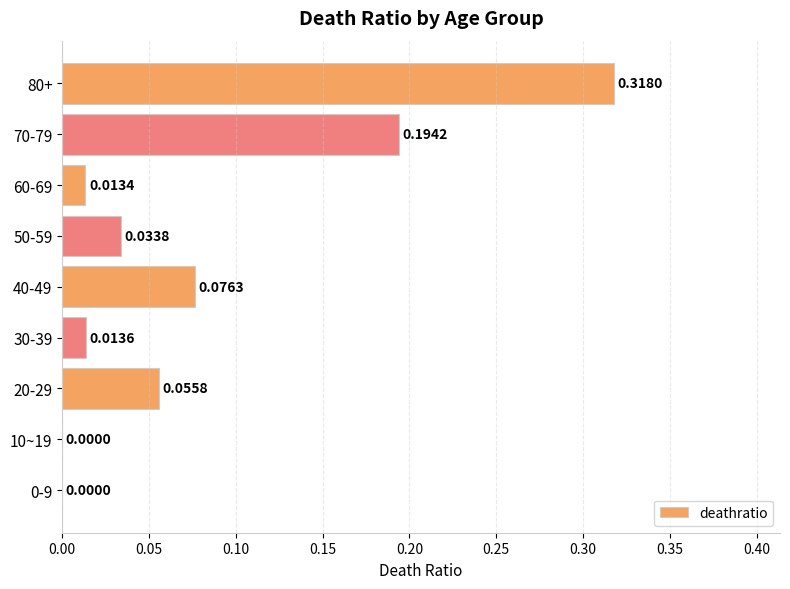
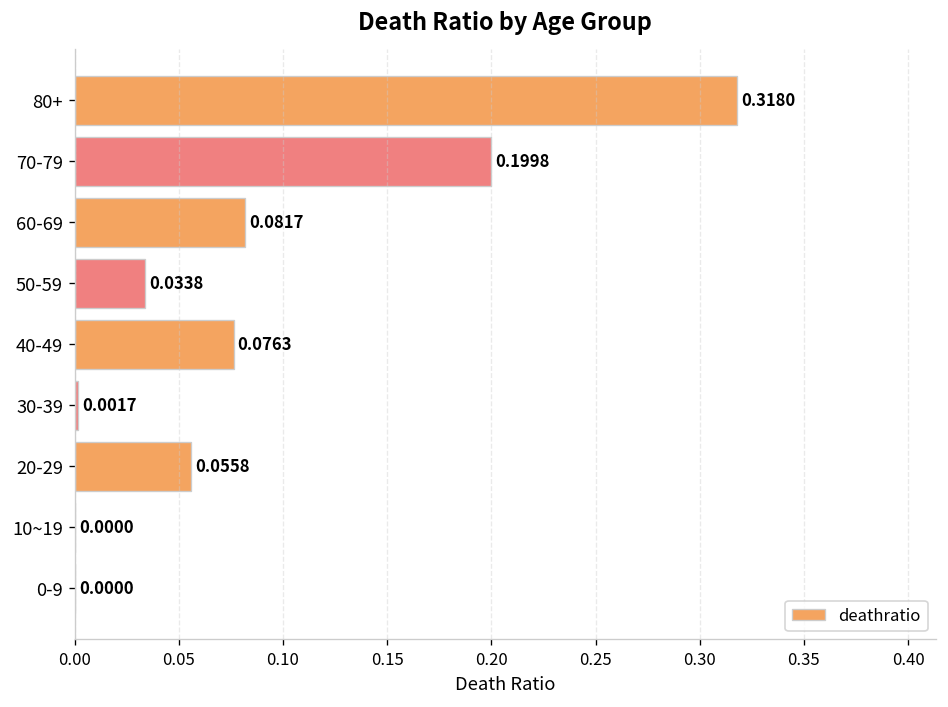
70-79: 0.1942 -> 0.1998
60-69: 0.0134 -> 0.0817
30-39: 0.0136 -> 0.0017
